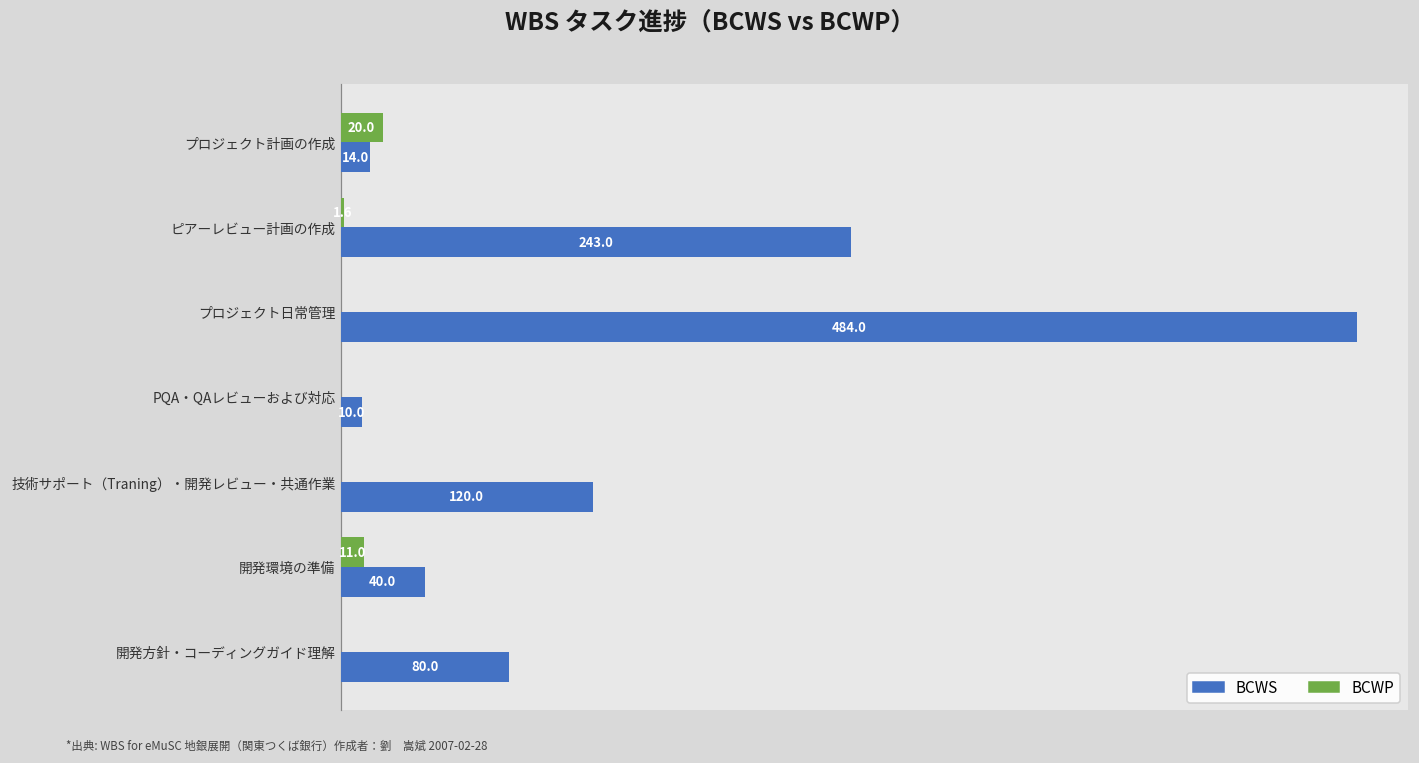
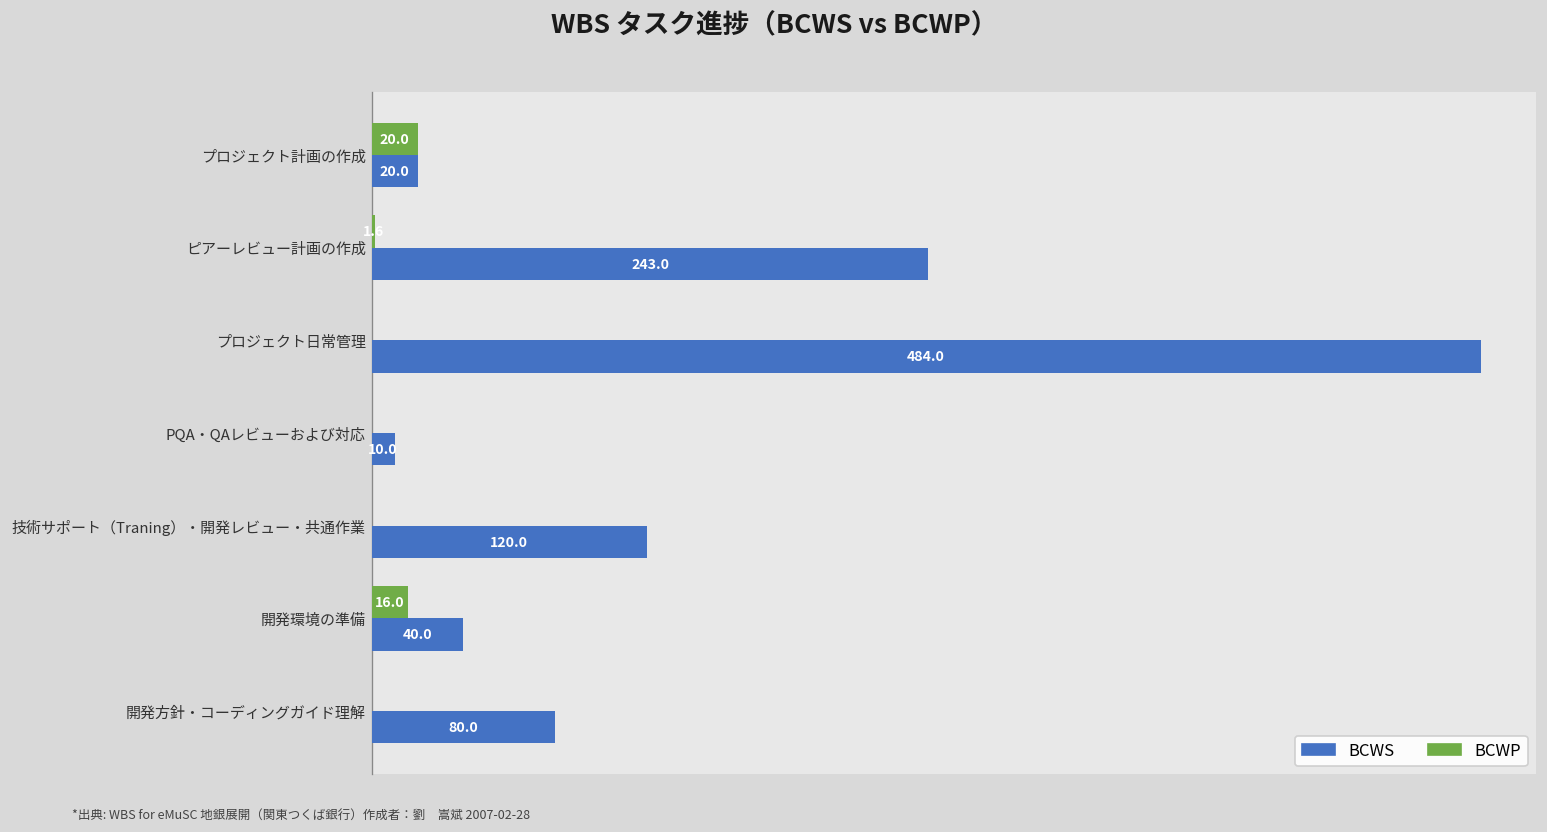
BCWS, プロジェクト計画の作成: 14.0 -> 20.0
BCWP, 開発環境の準備: 11.0 -> 16.0
